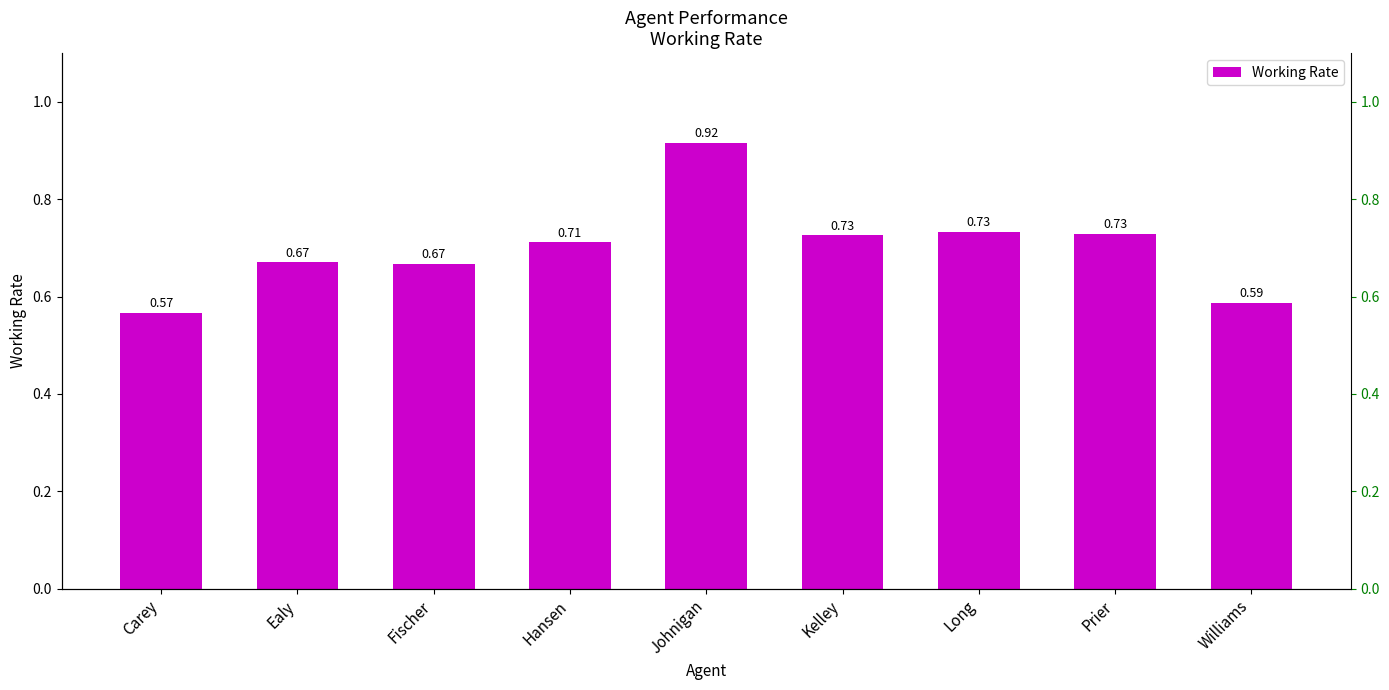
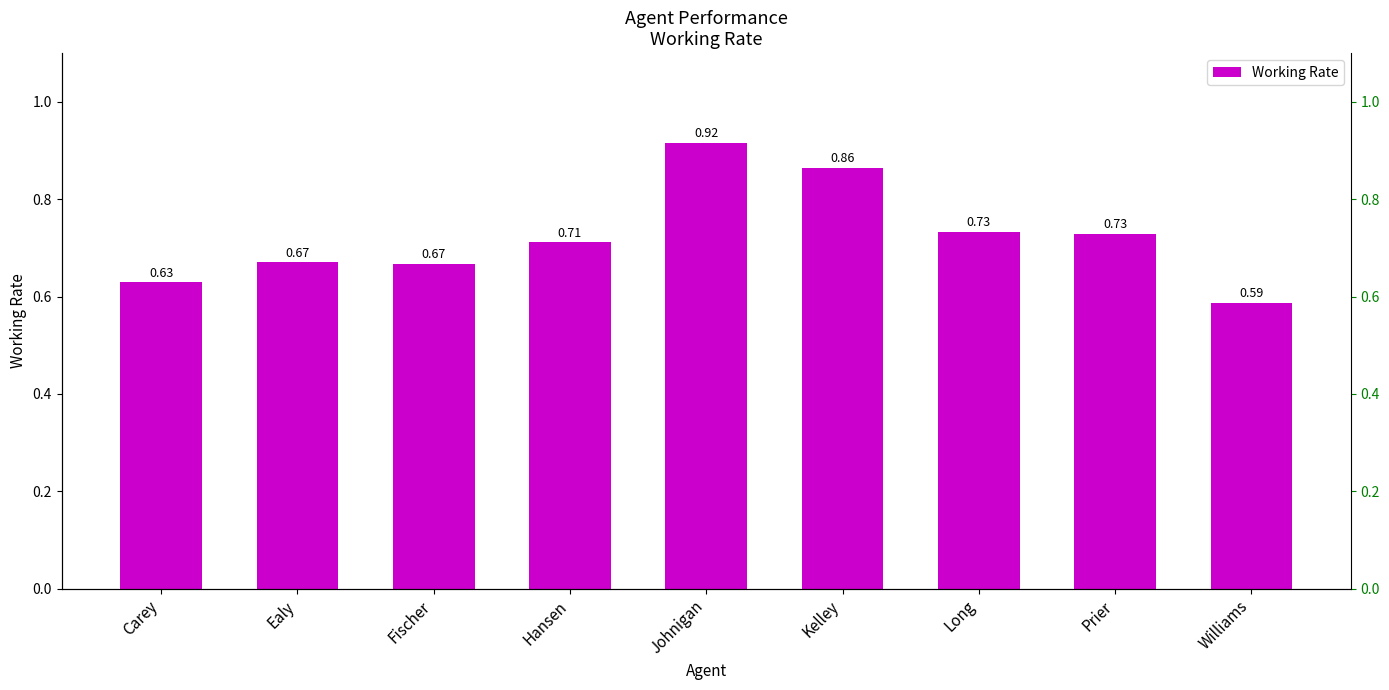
Carey: 0.57 -> 0.63
Kelley: 0.73 -> 0.86
